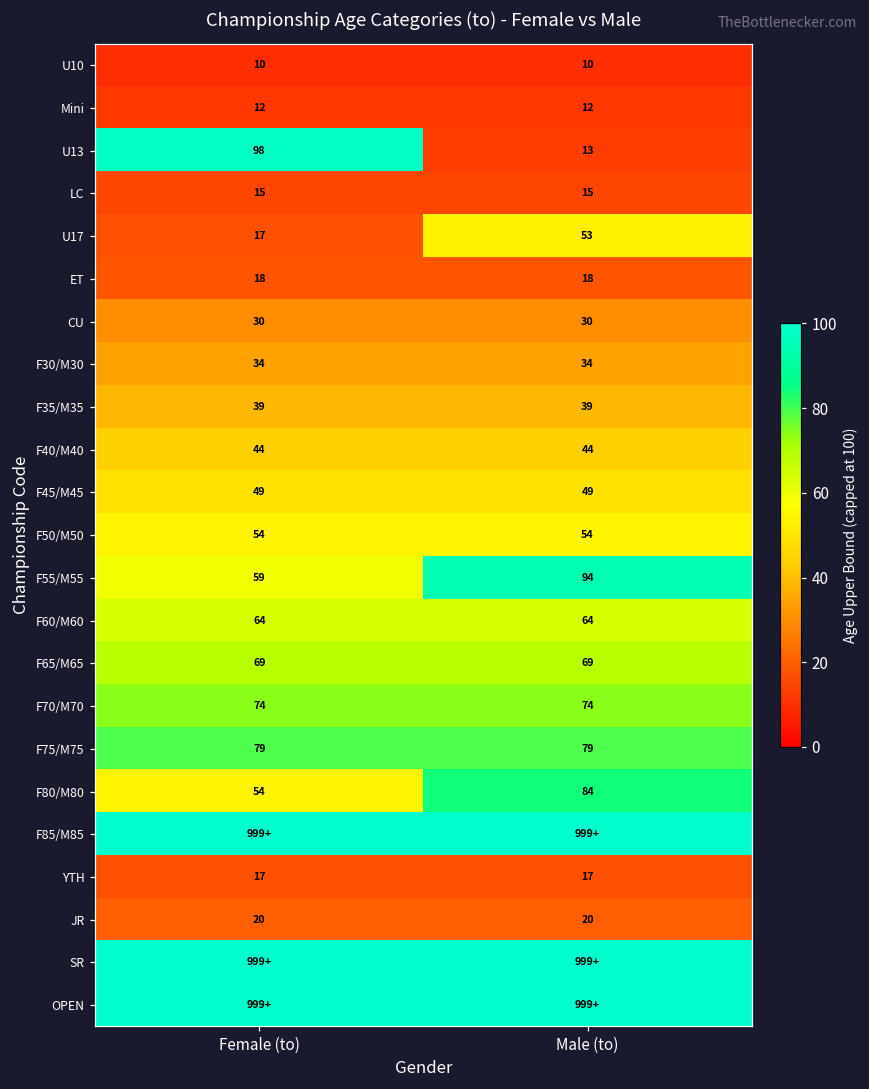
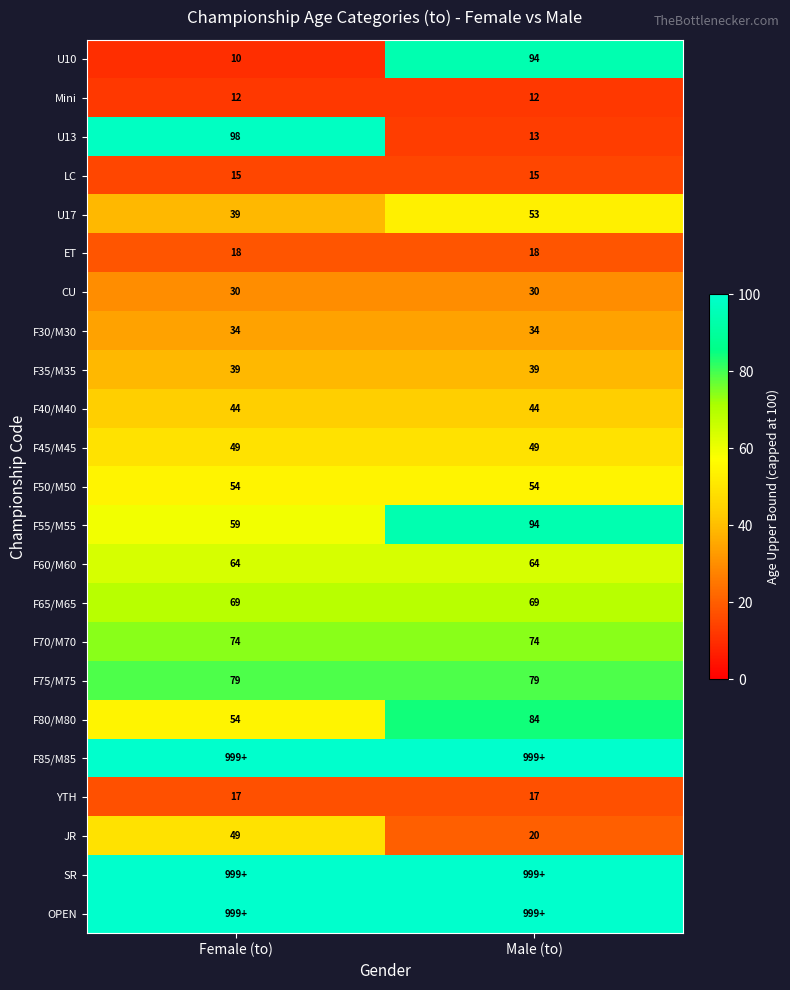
U10, Male (to): 10 -> 94
U17, Female (to): 17 -> 39
JR, Female (to): 20 -> 49
